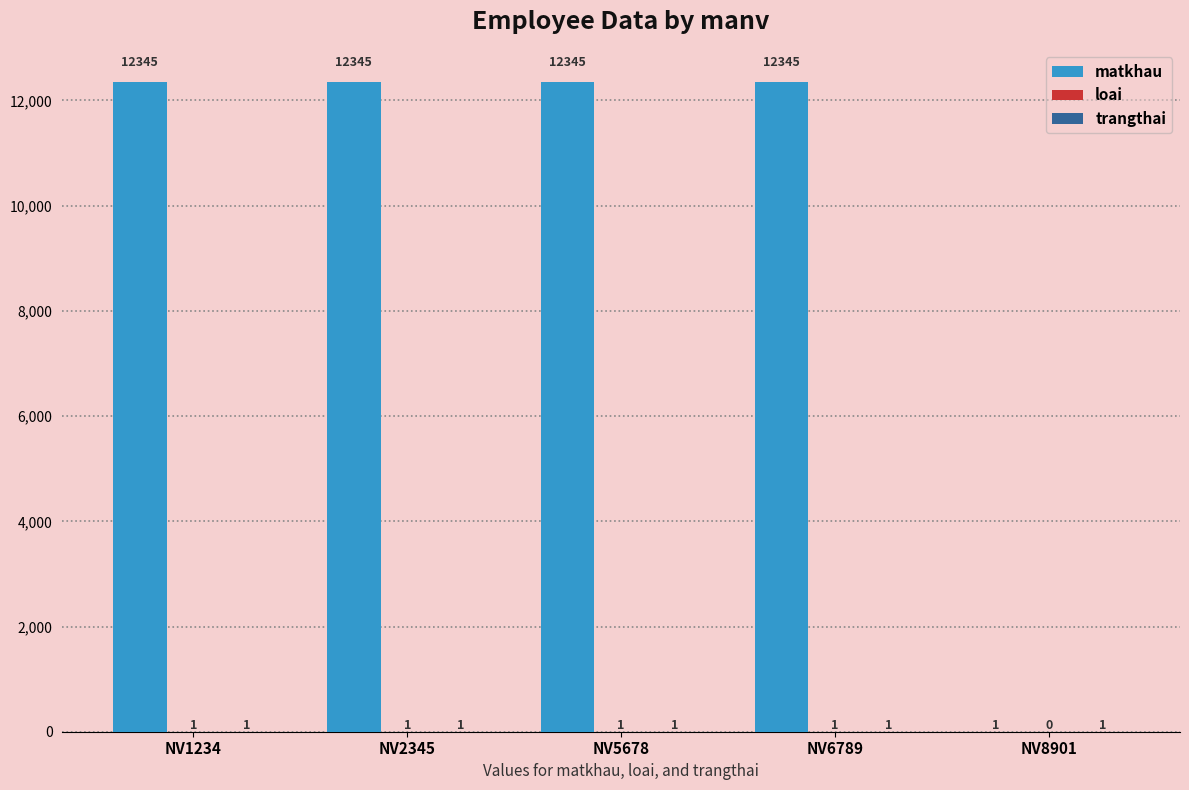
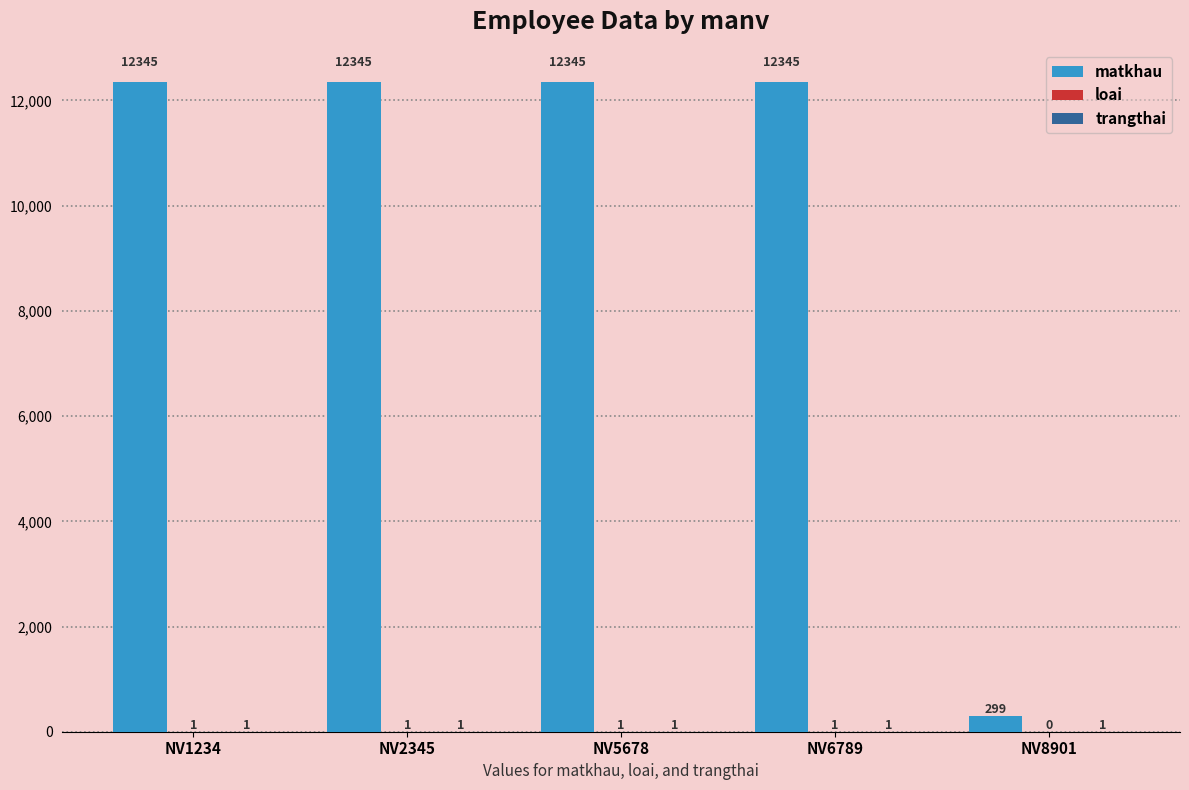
matkhau, NV8901: 1 -> 299
